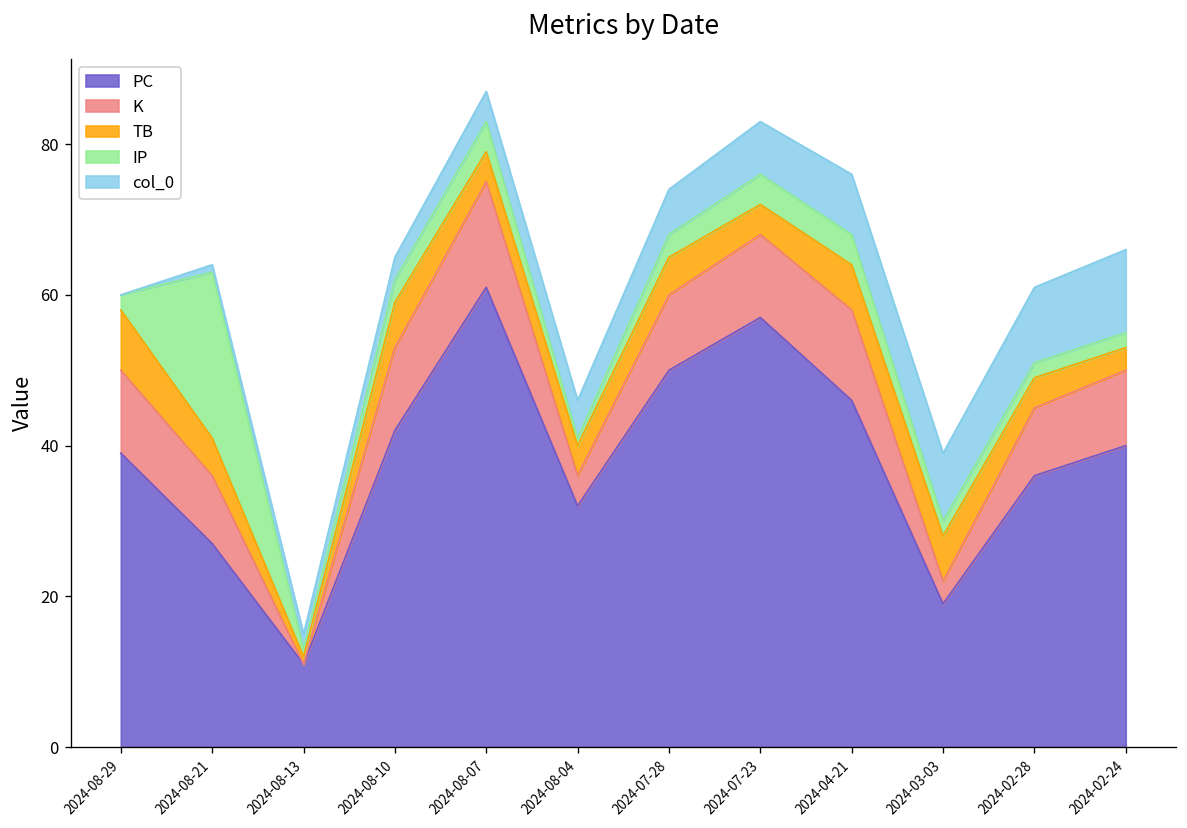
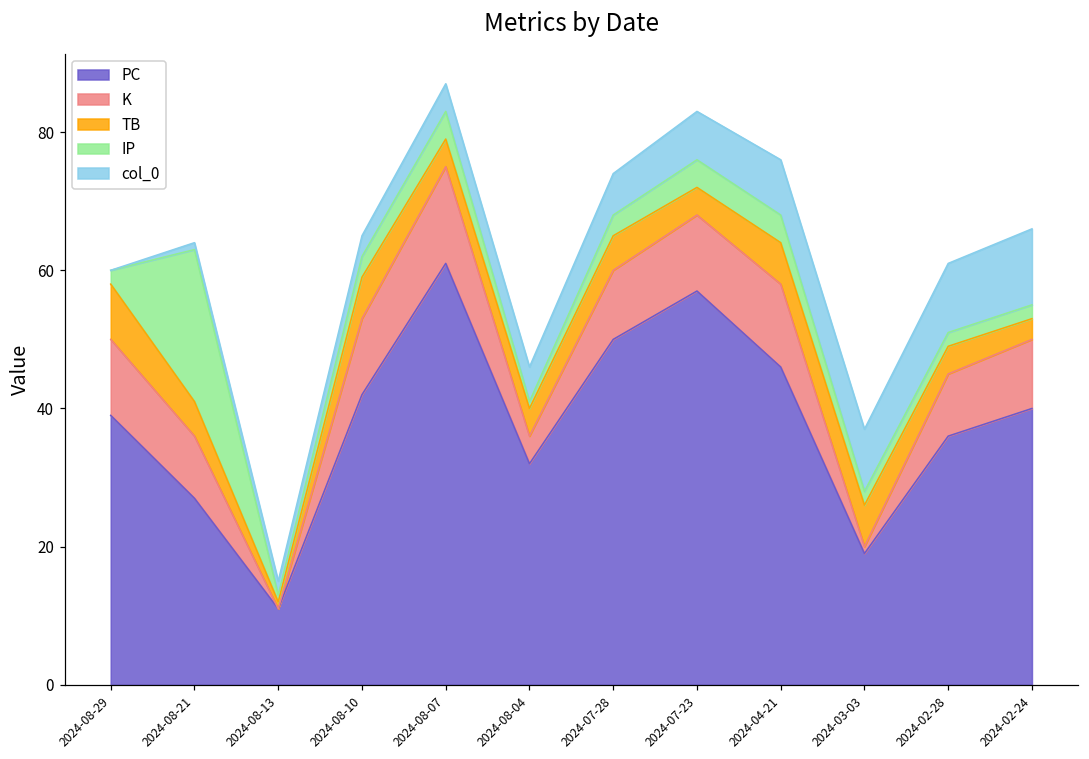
K, 2024-03-03: 3 -> 1
